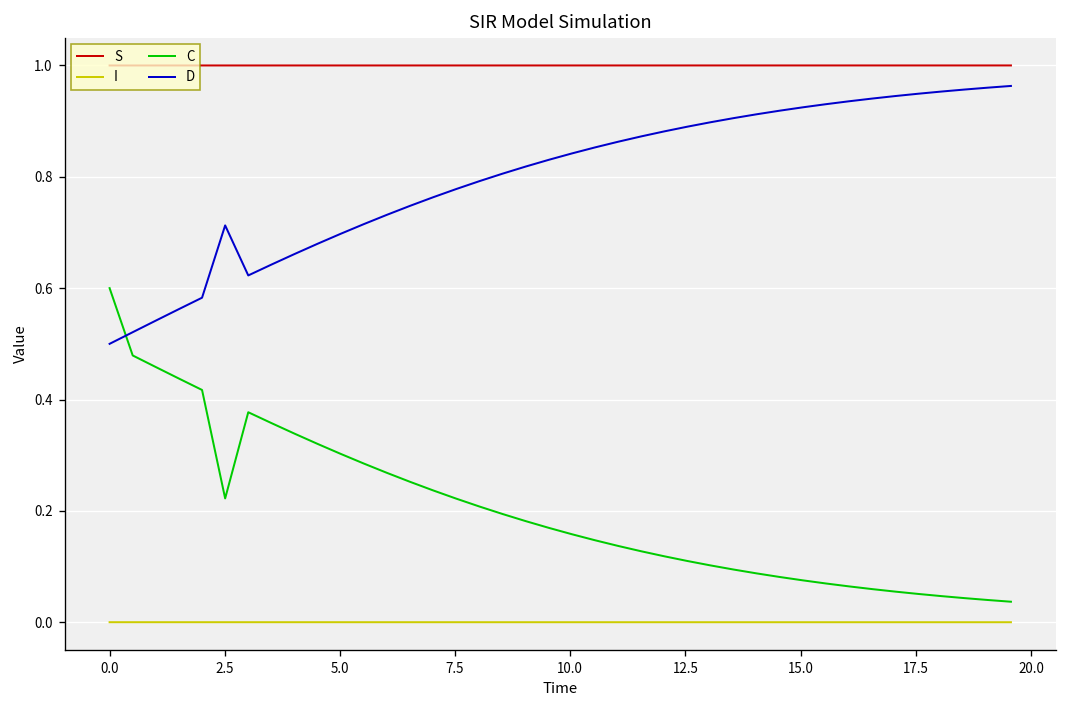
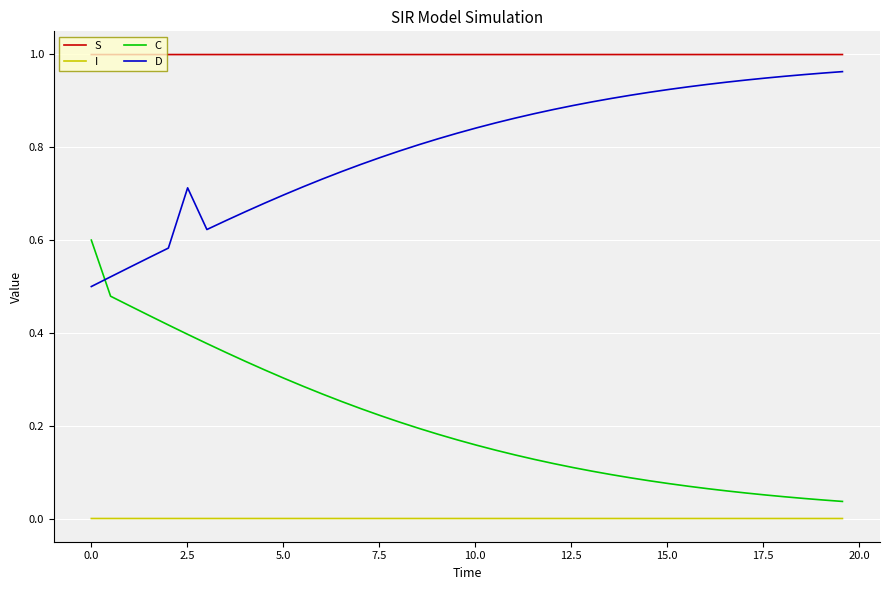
C, 2.5: 0.22 -> 0.40
